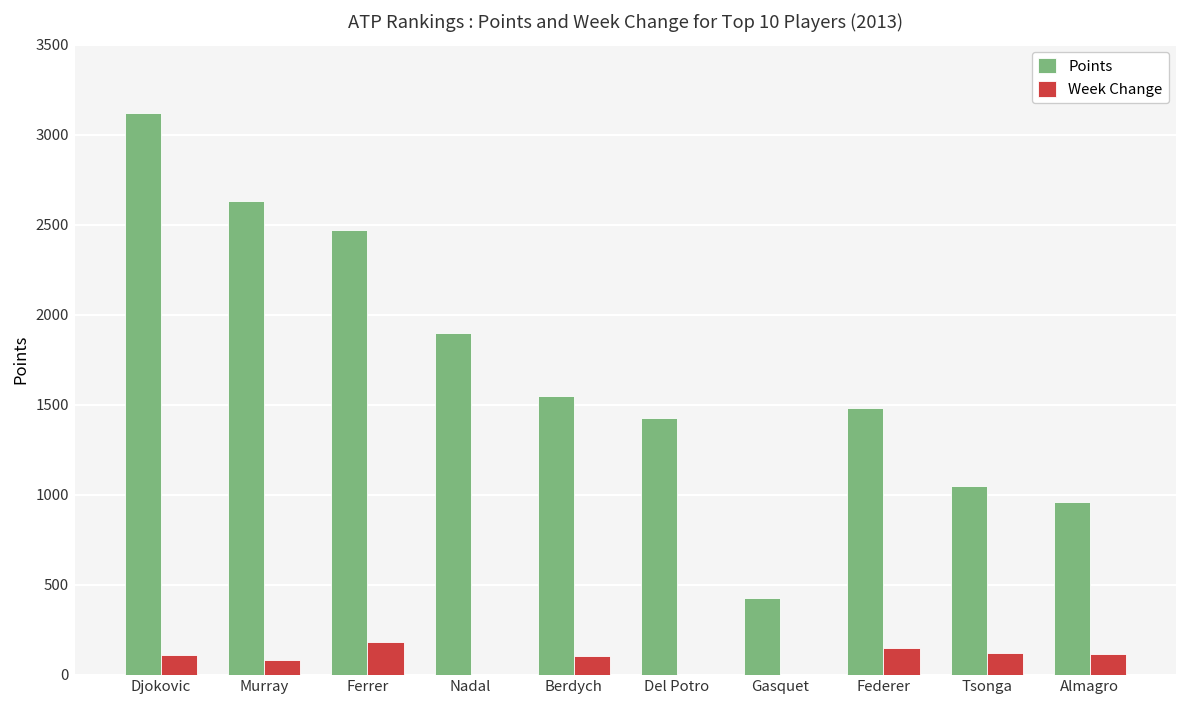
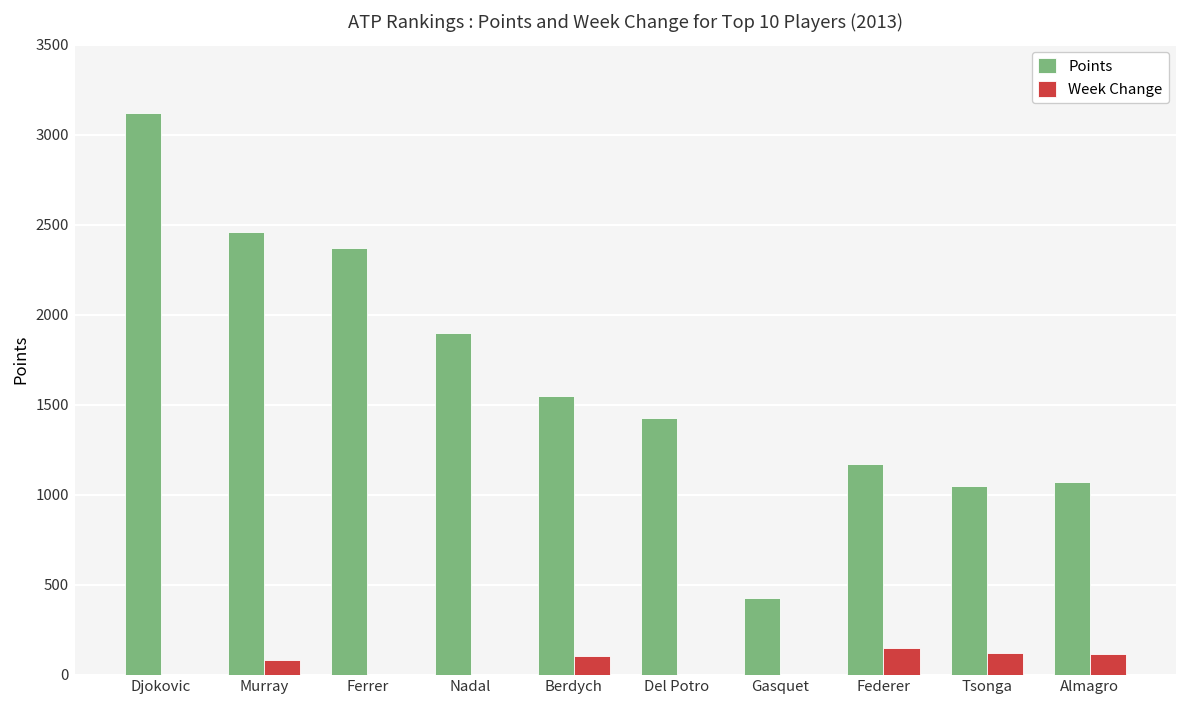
Week Change, Djokovic: 110 -> 0
Points, Murray: 2630 -> 2460
Points, Ferrer: 2470 -> 2370
Week Change, Ferrer: 180 -> 0
Points, Federer: 1480 -> 1170
Points, Almagro: 960 -> 1070
